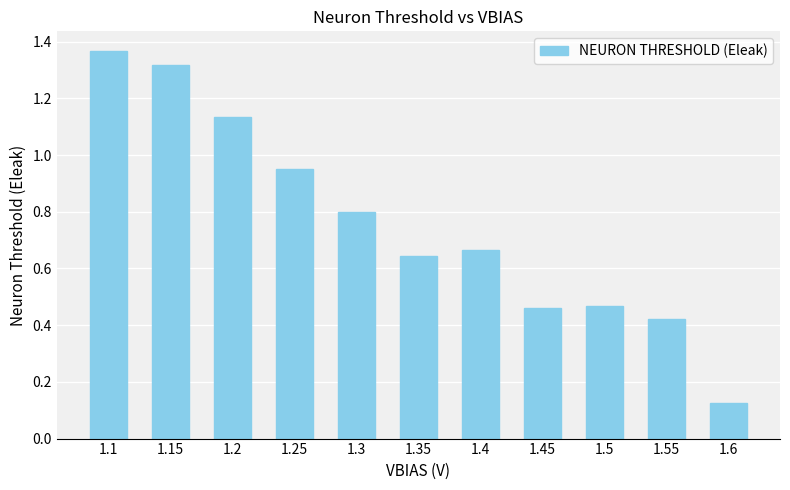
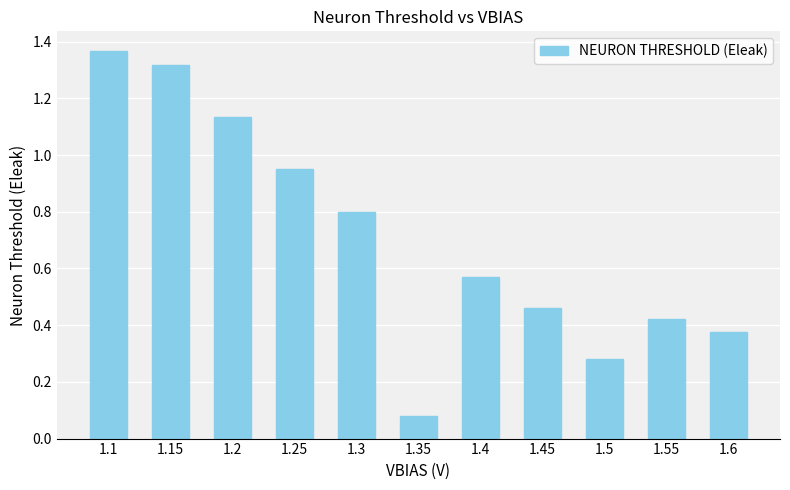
1.35: 0.64 -> 0.08
1.4: 0.67 -> 0.57
1.5: 0.47 -> 0.28
1.6: 0.13 -> 0.38
